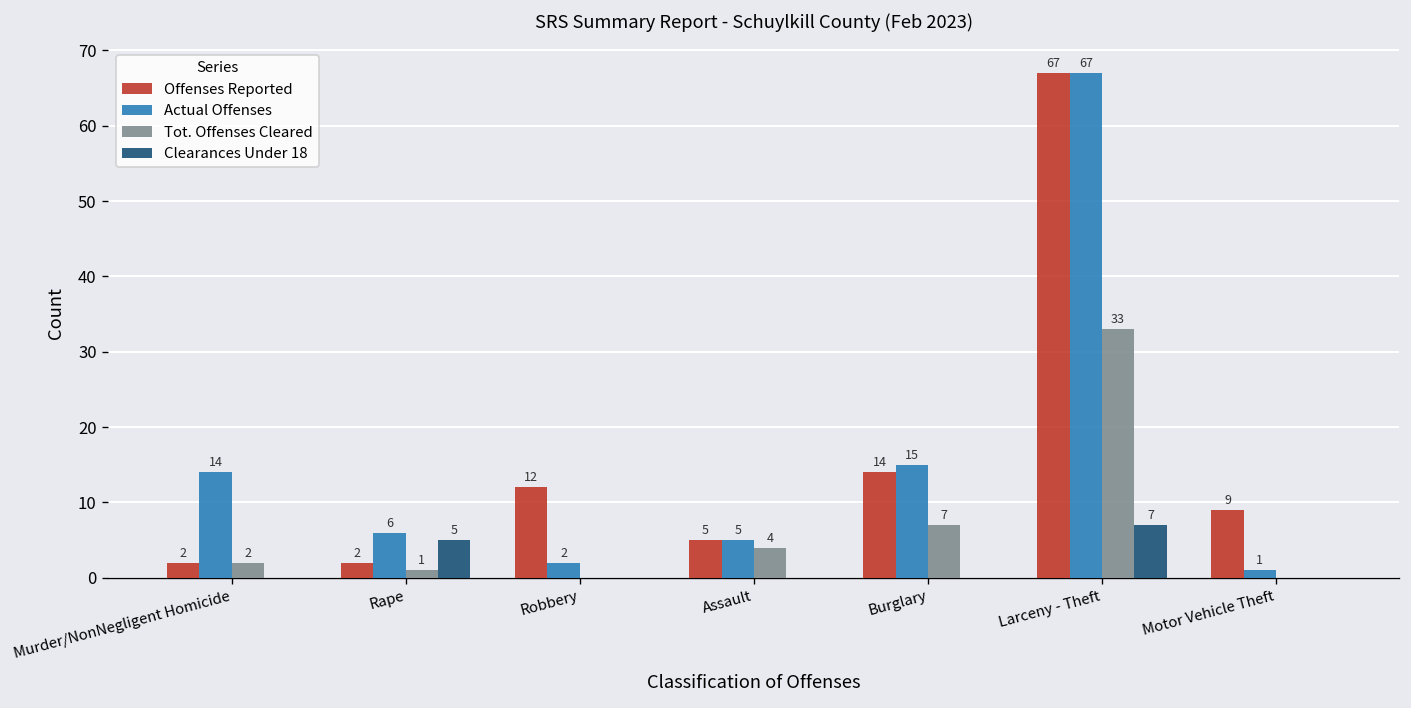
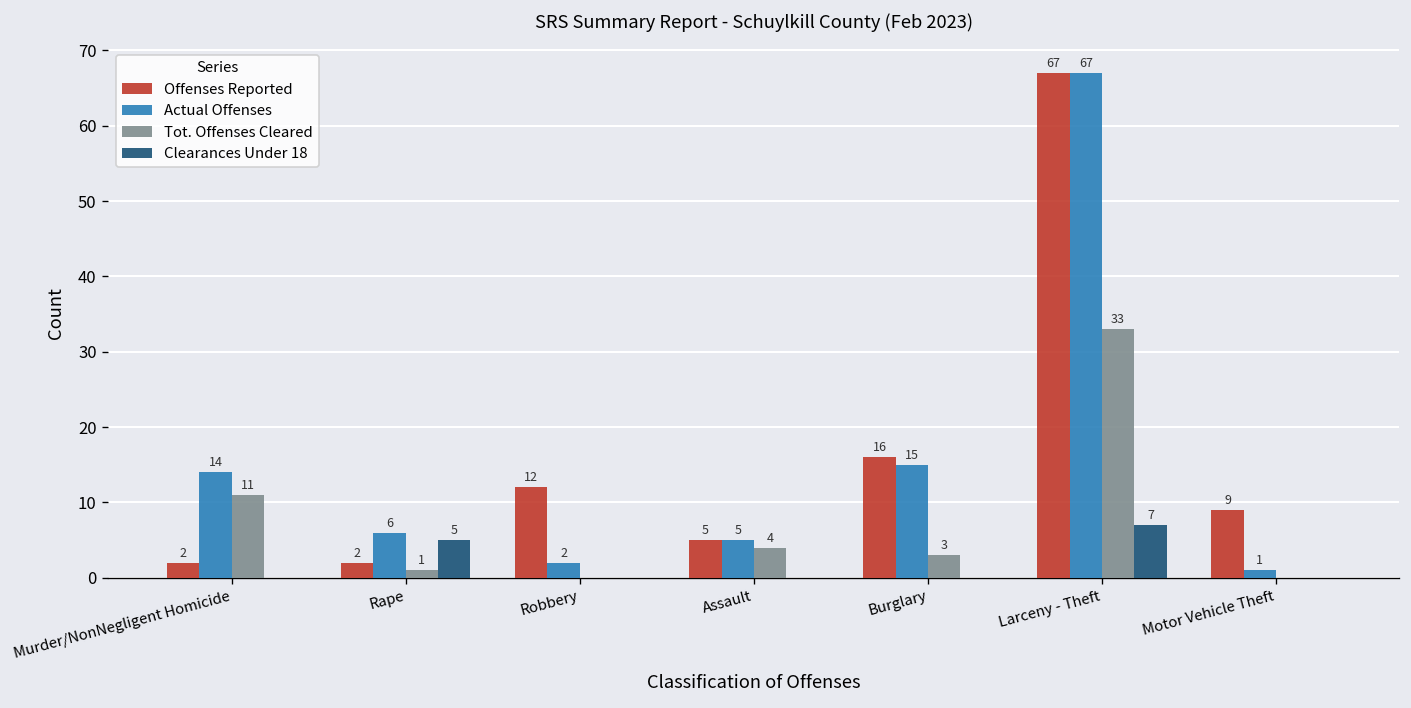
Tot. Offenses Cleared, Murder/NonNegligent Homicide: 2 -> 11
Offenses Reported, Burglary: 14 -> 16
Tot. Offenses Cleared, Burglary: 7 -> 3
